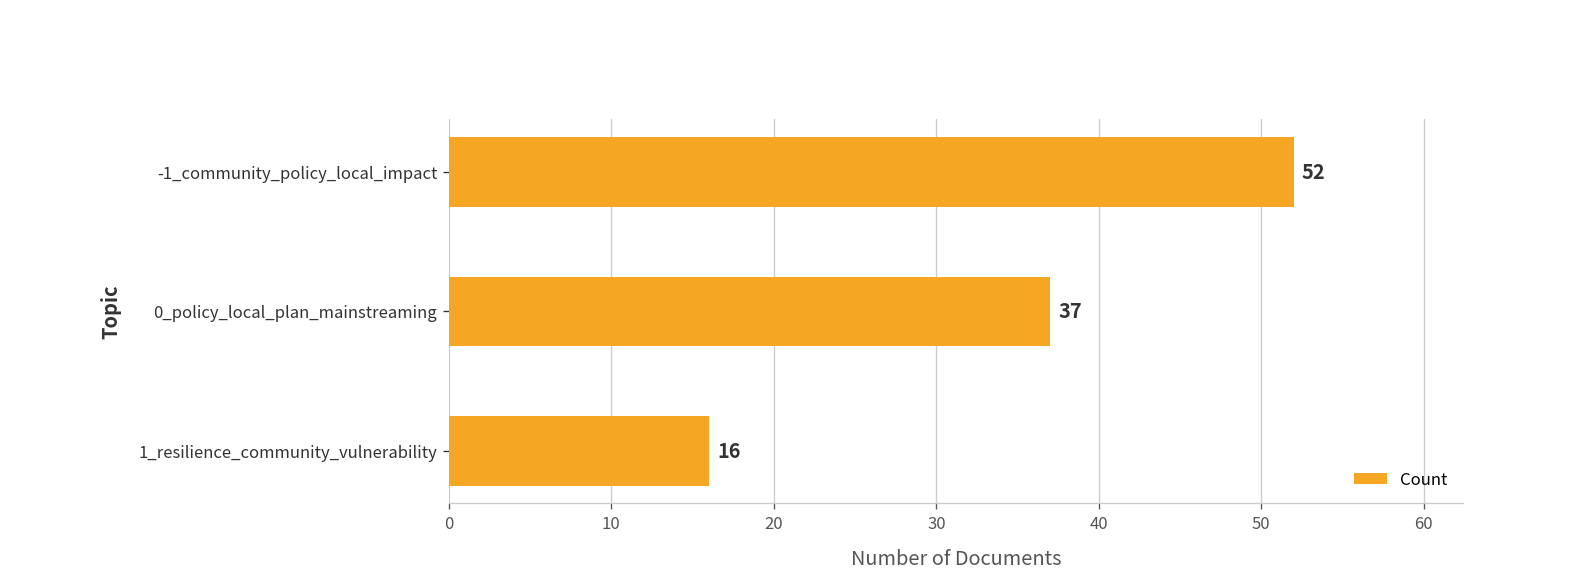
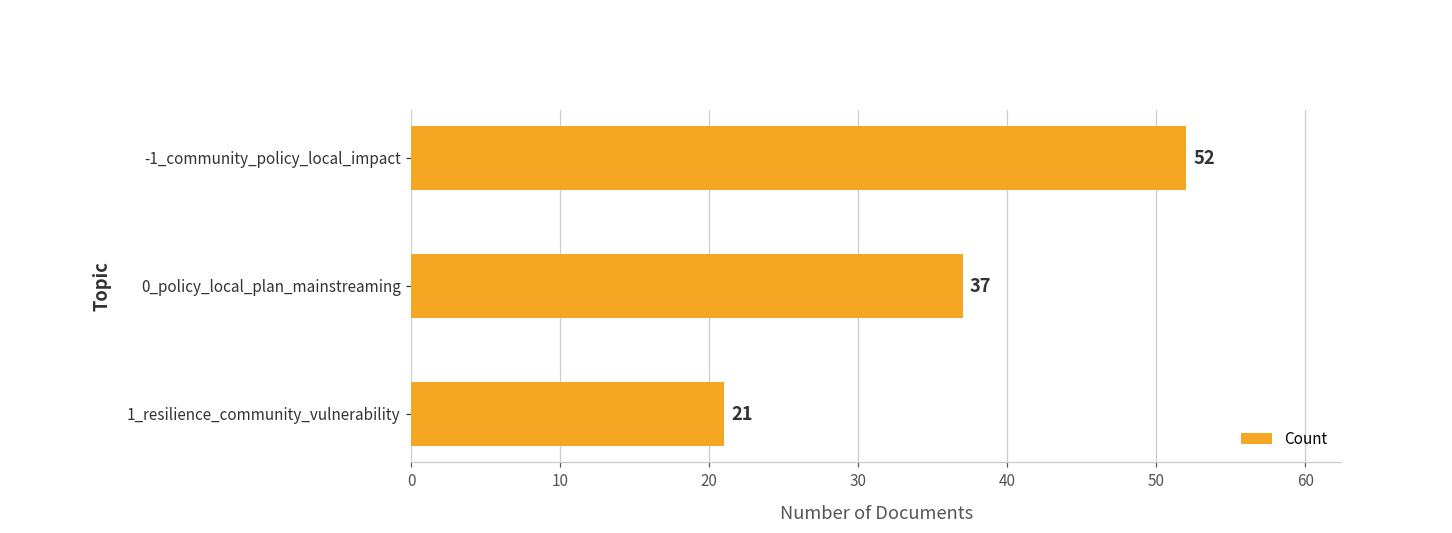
1_resilience_community_vulnerability: 16 -> 21
